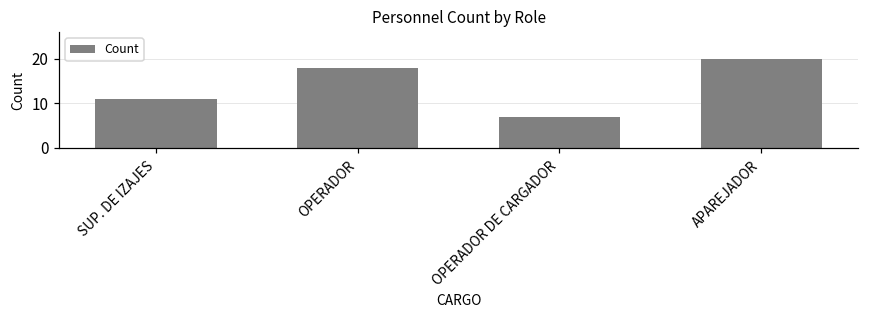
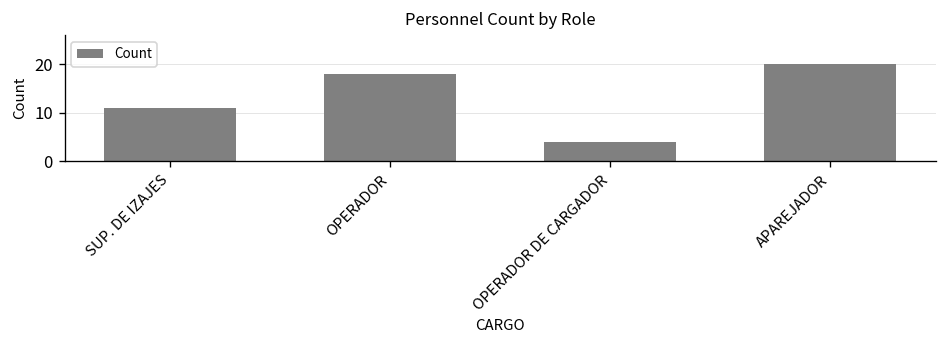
OPERADOR DE CARGADOR: 7 -> 4
